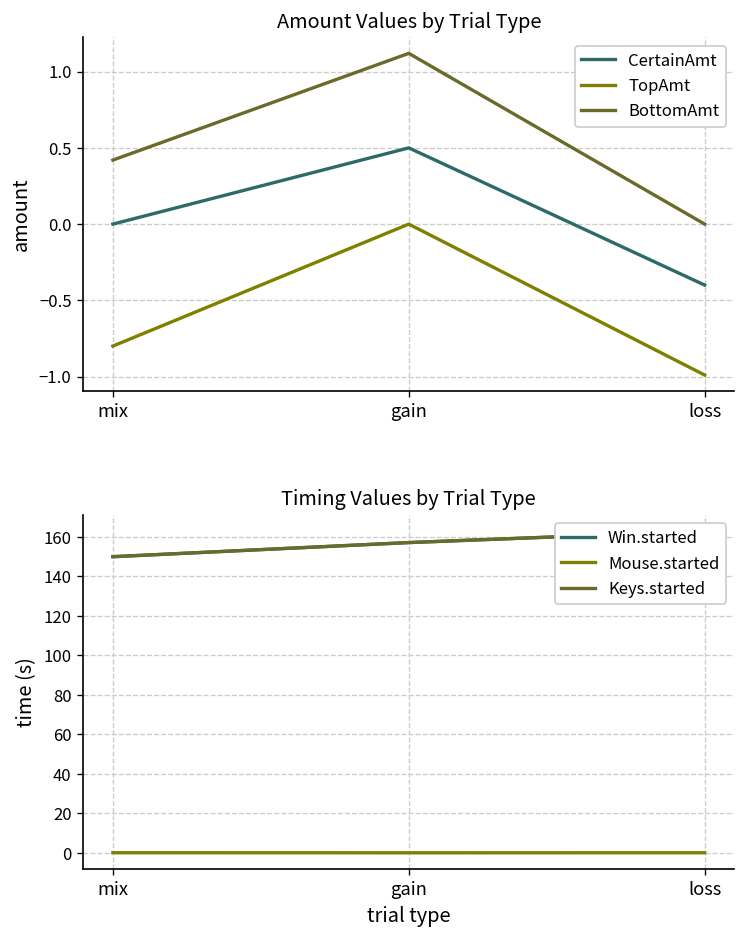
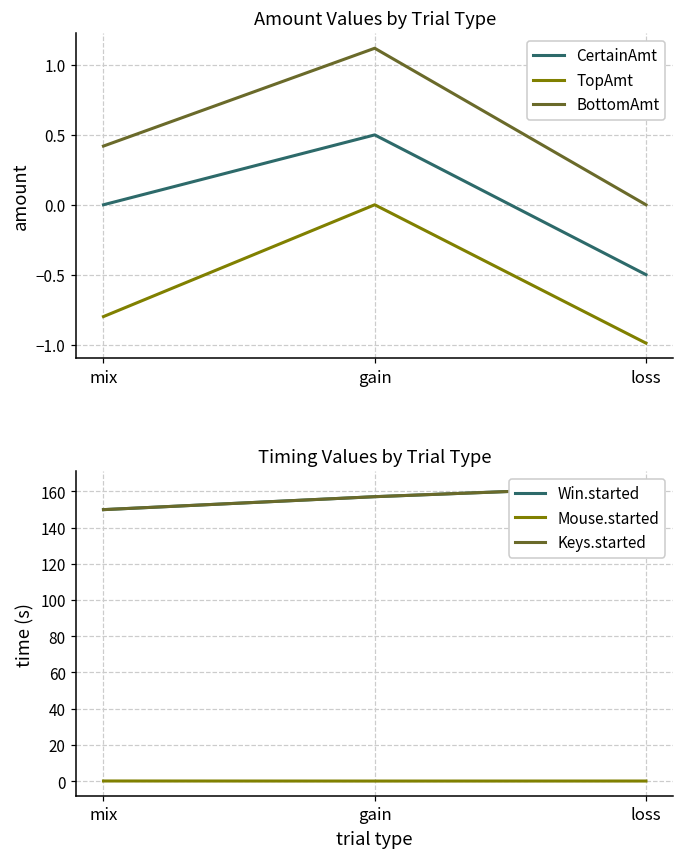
Amount Values by Trial Type, CertainAmt, loss: -0.4 -> -0.5
